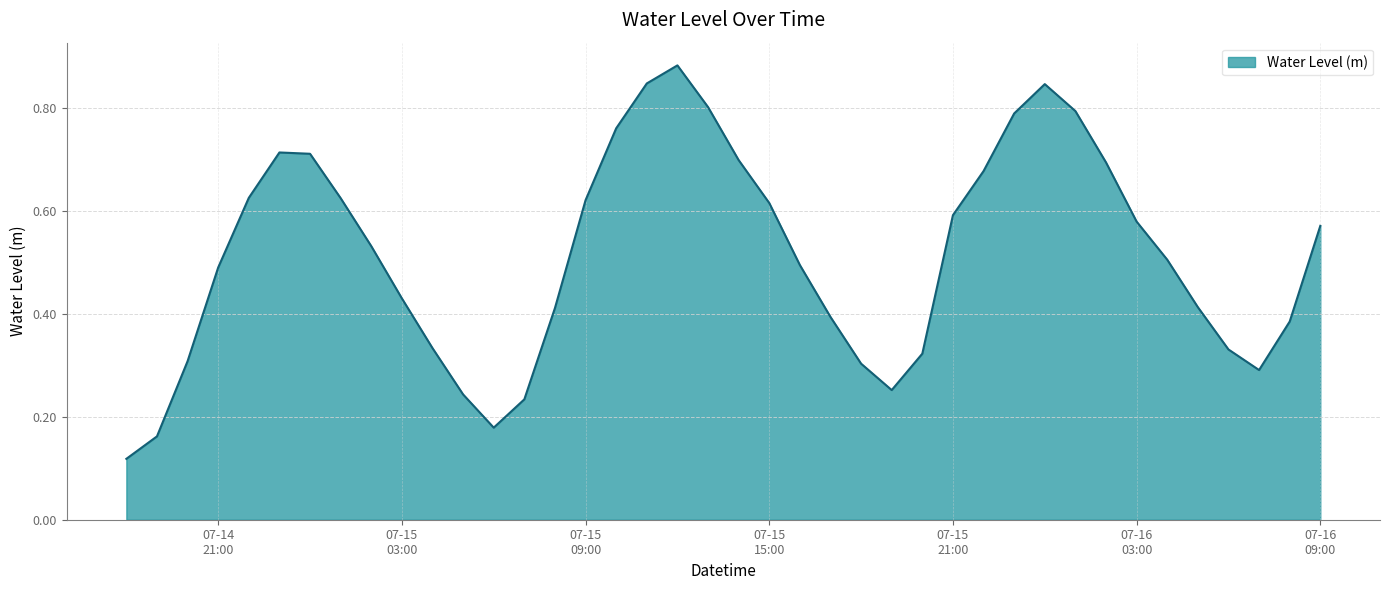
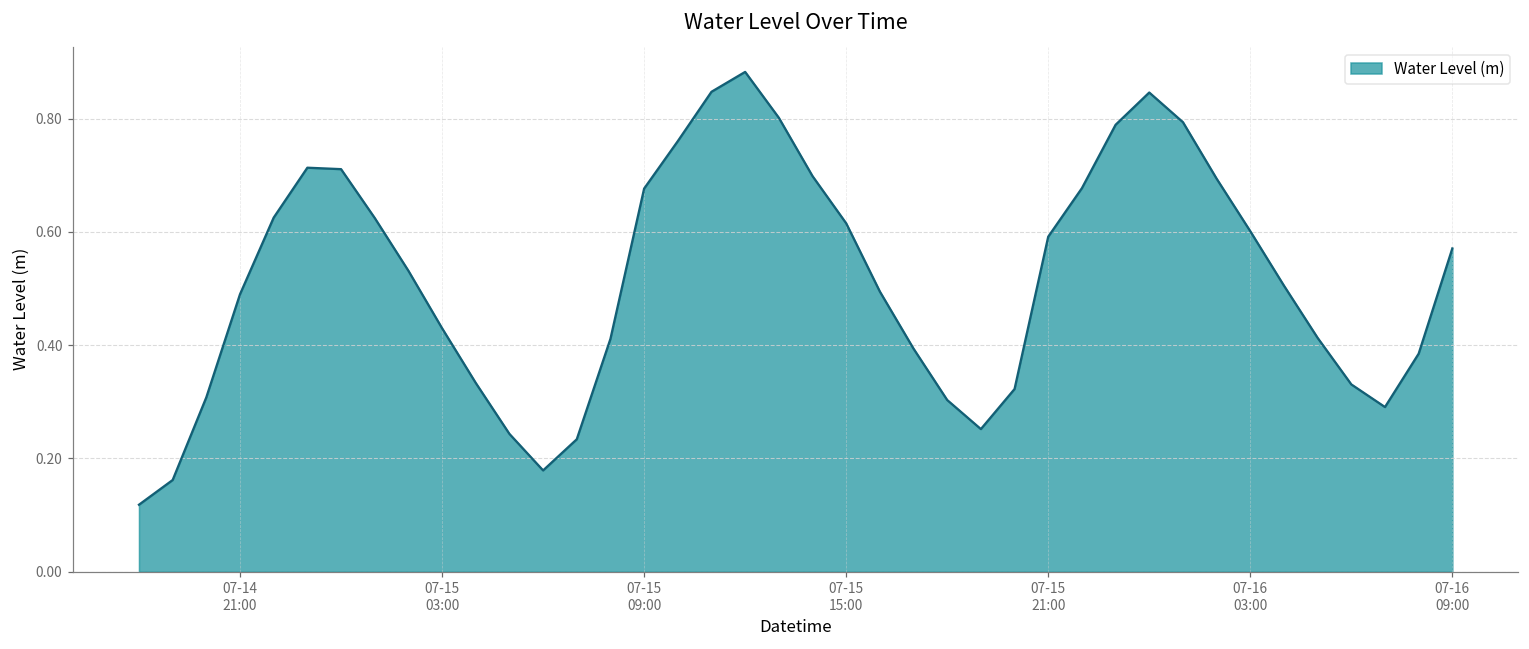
07-15 09:00: 0.62 -> 0.68
07-16 03:00: 0.58 -> 0.60
